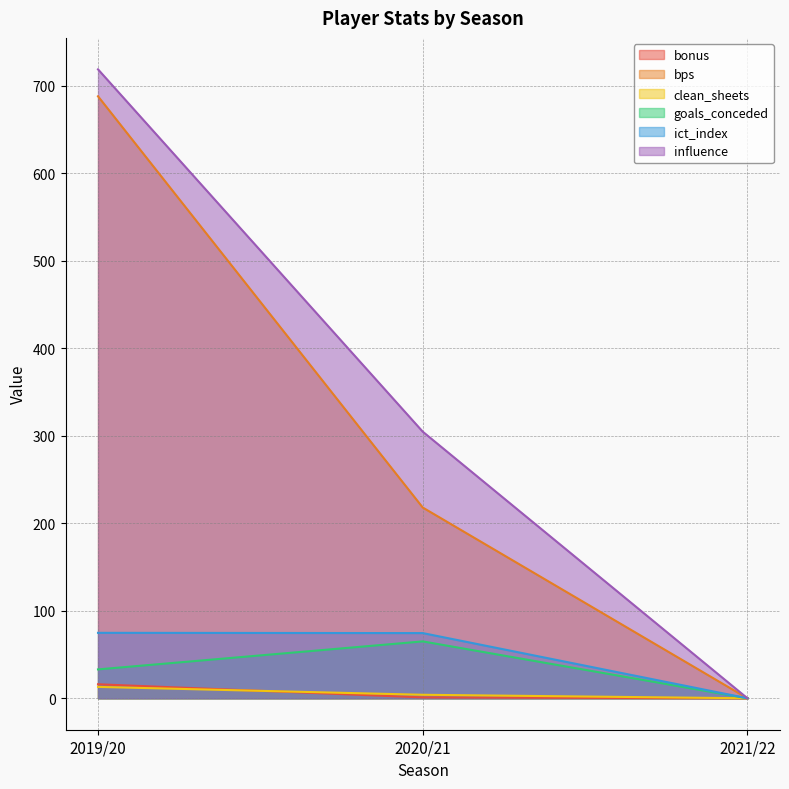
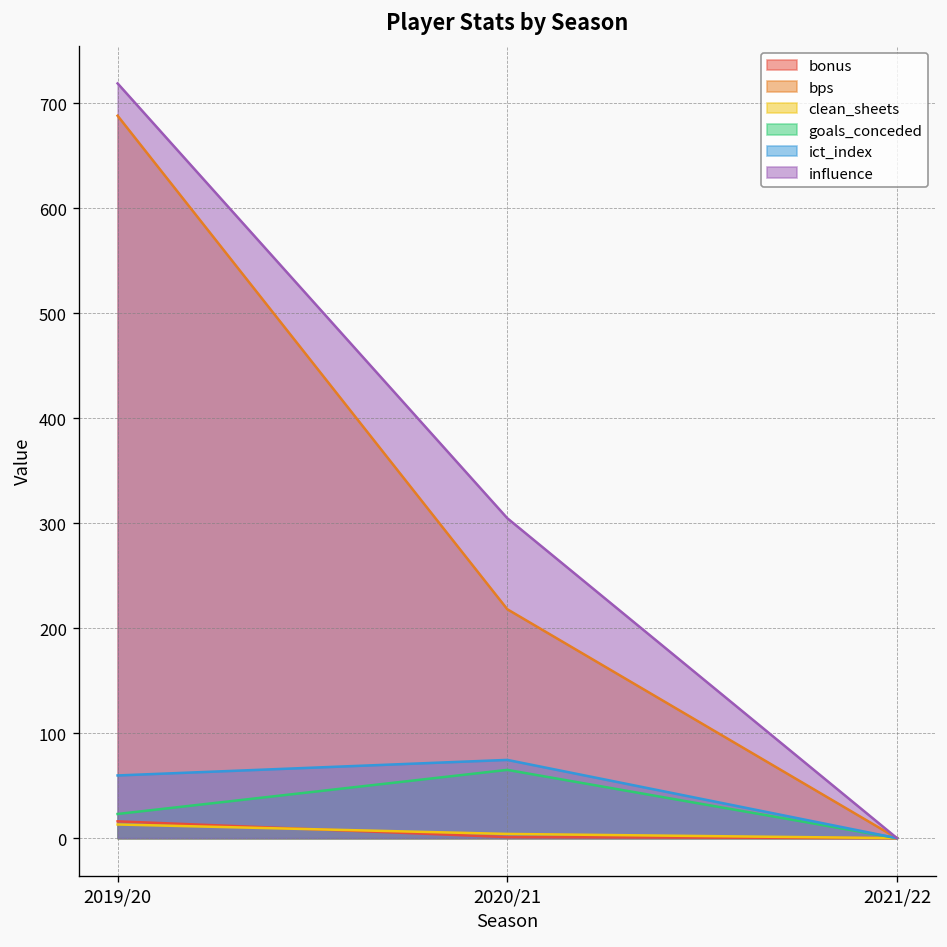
goals_conceded, 2019/20: 30 -> 20
ict_index, 2019/20: 70 -> 60
